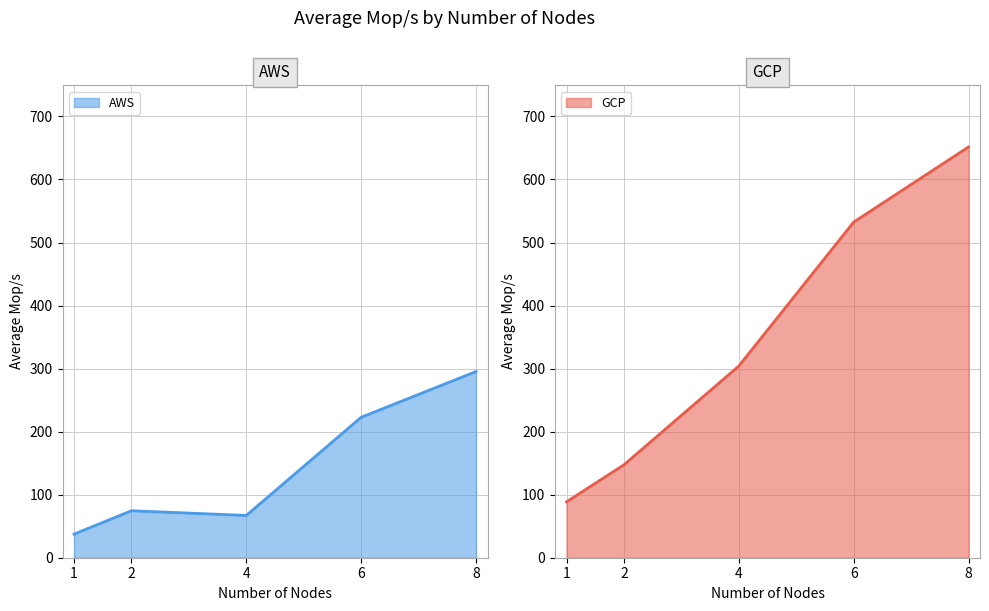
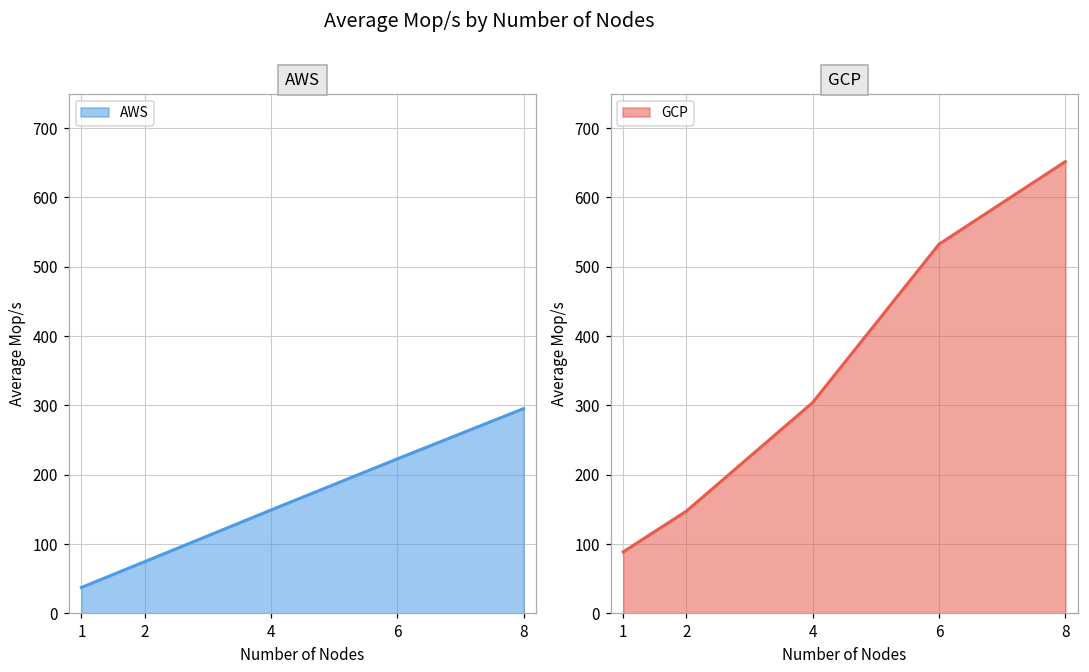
AWS, 4: 70 -> 150
